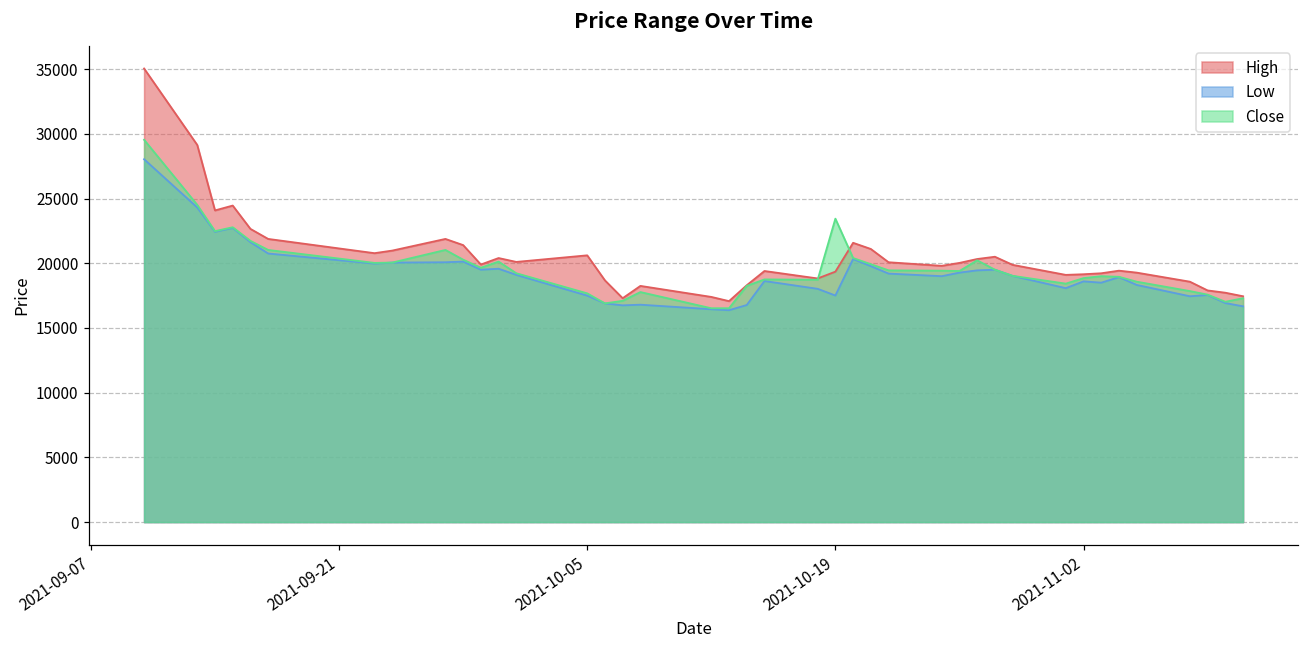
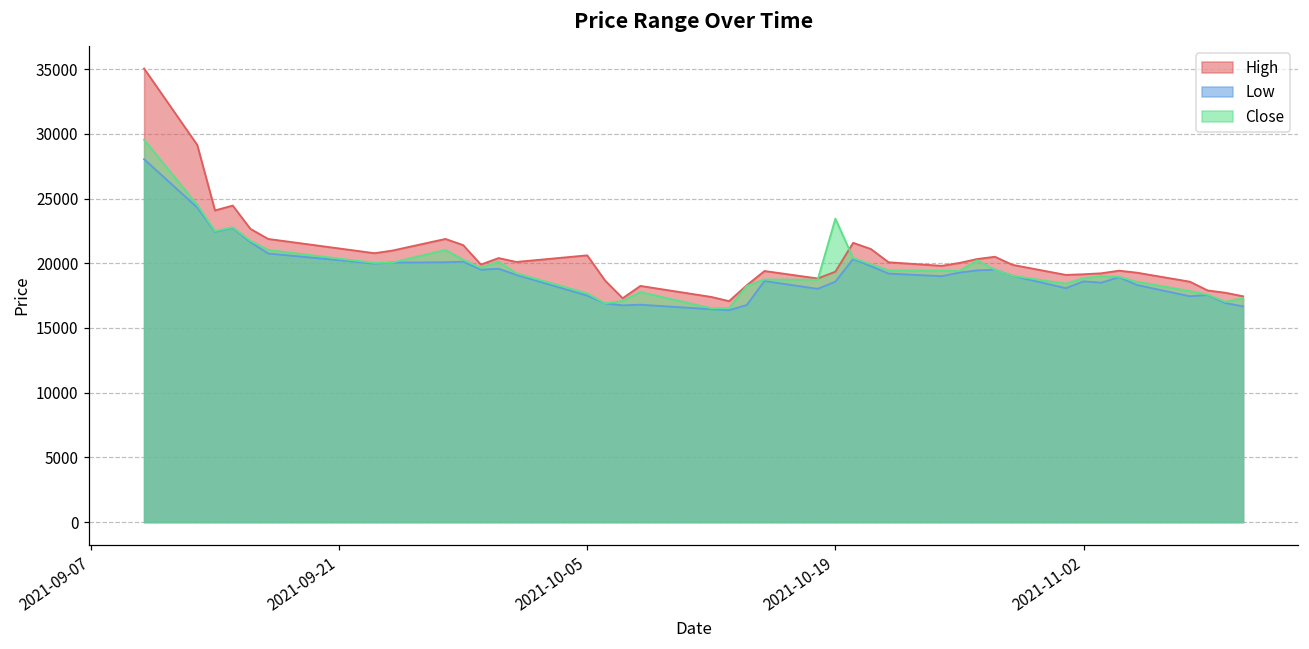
Low, 2021-10-19: 17500 -> 18600
